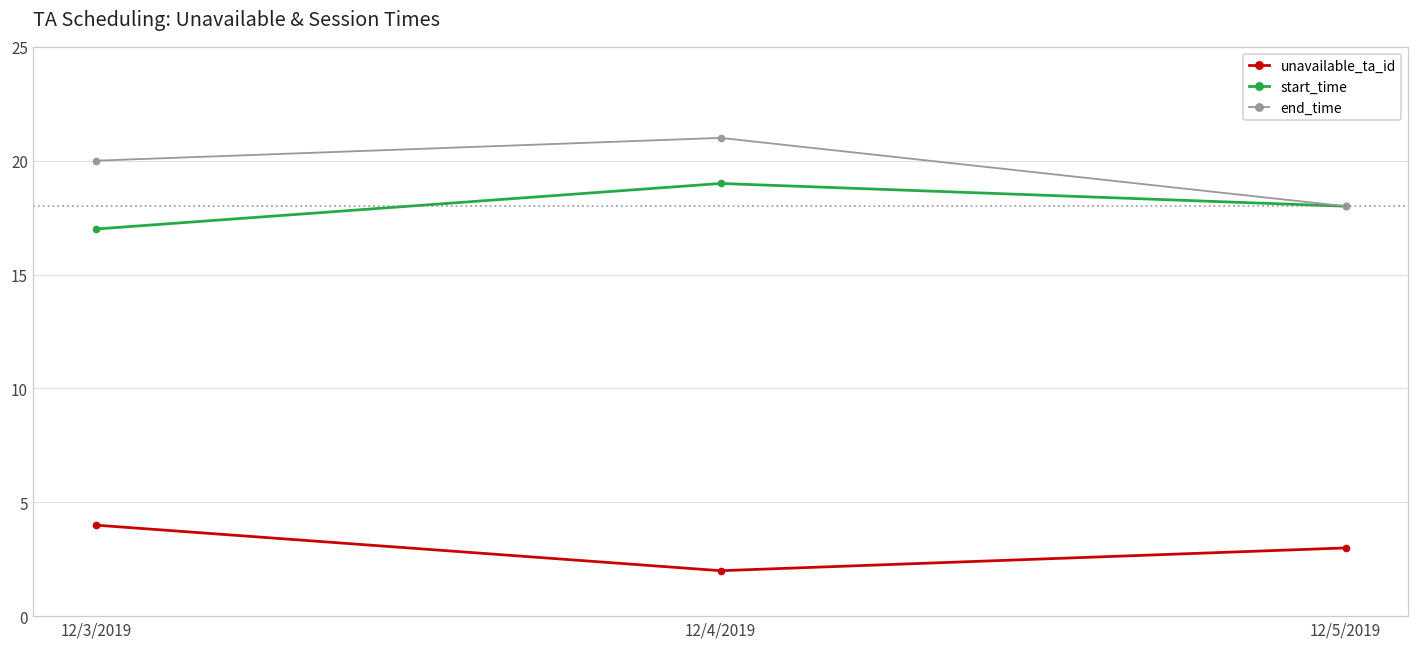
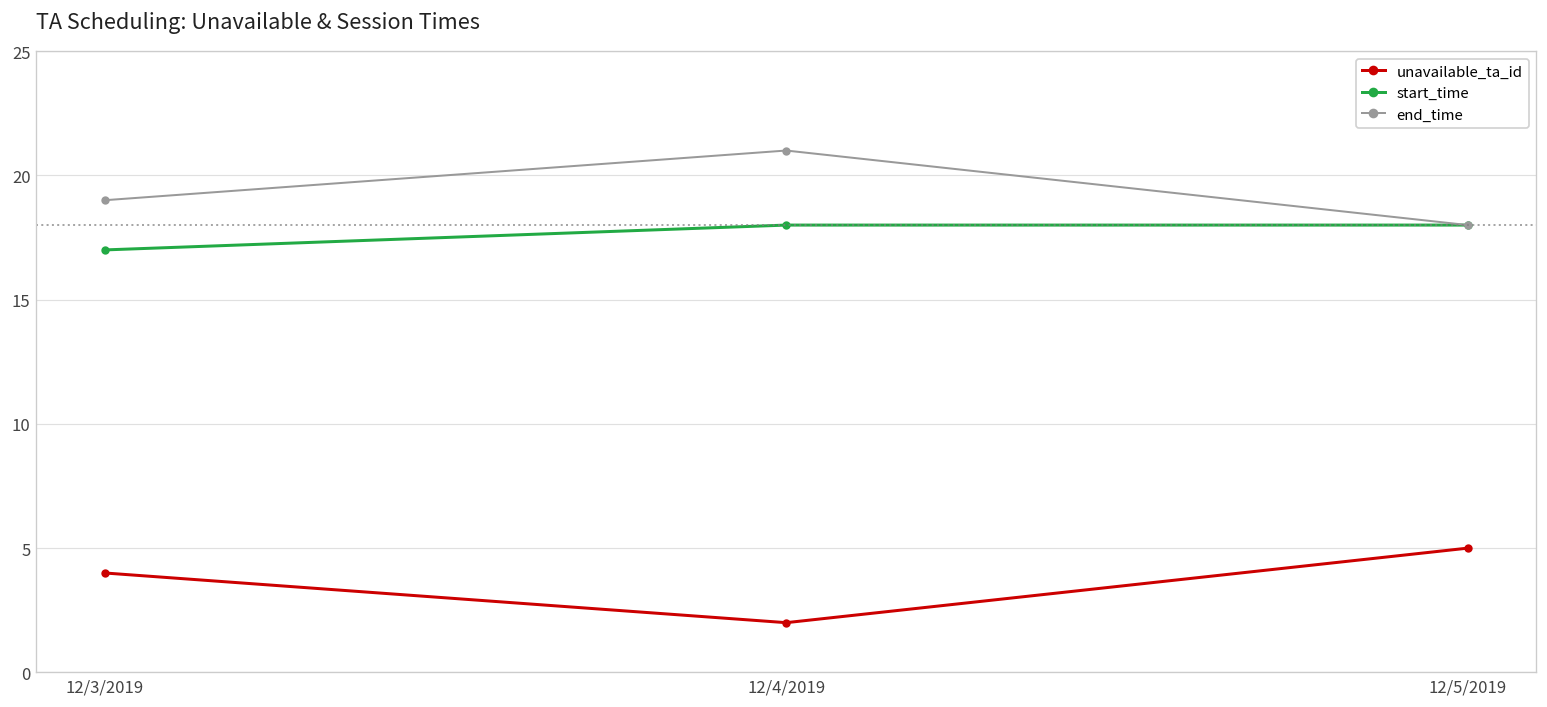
end_time, 12/3/2019: 20 -> 19
start_time, 12/4/2019: 19 -> 18
unavailable_ta_id, 12/5/2019: 3 -> 5
